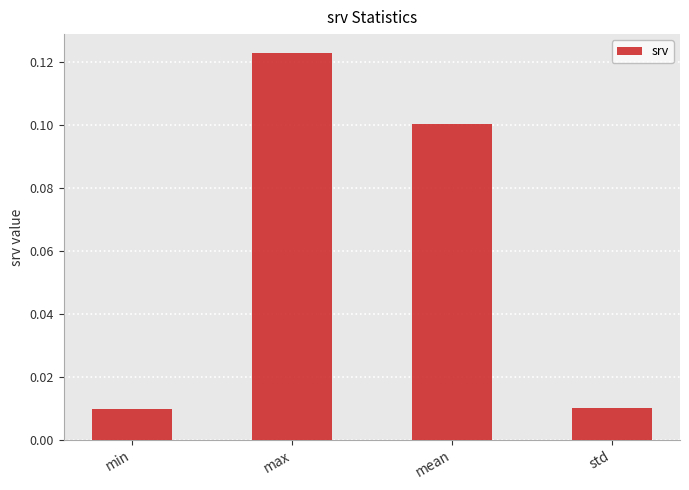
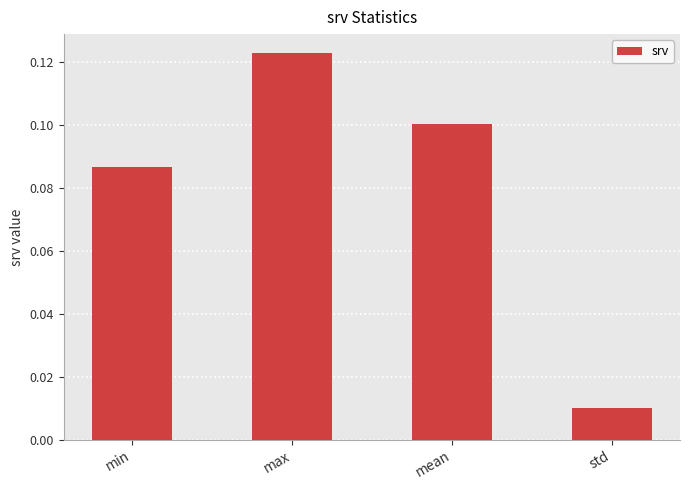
min: 0.010 -> 0.087
